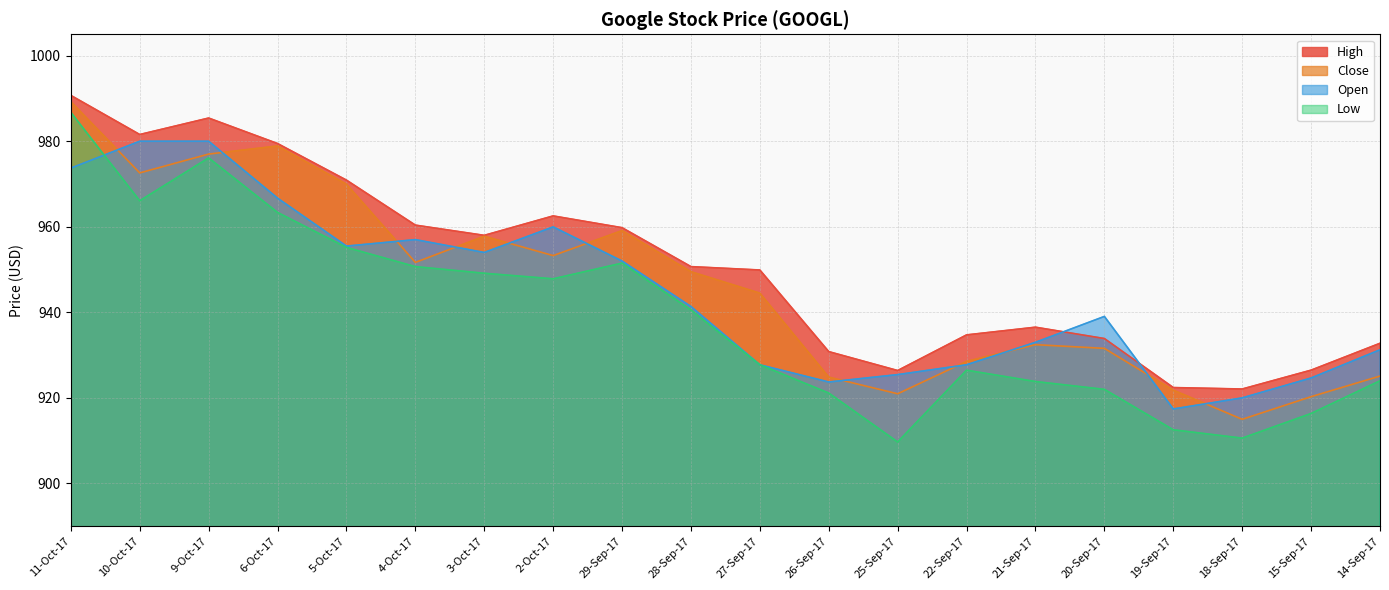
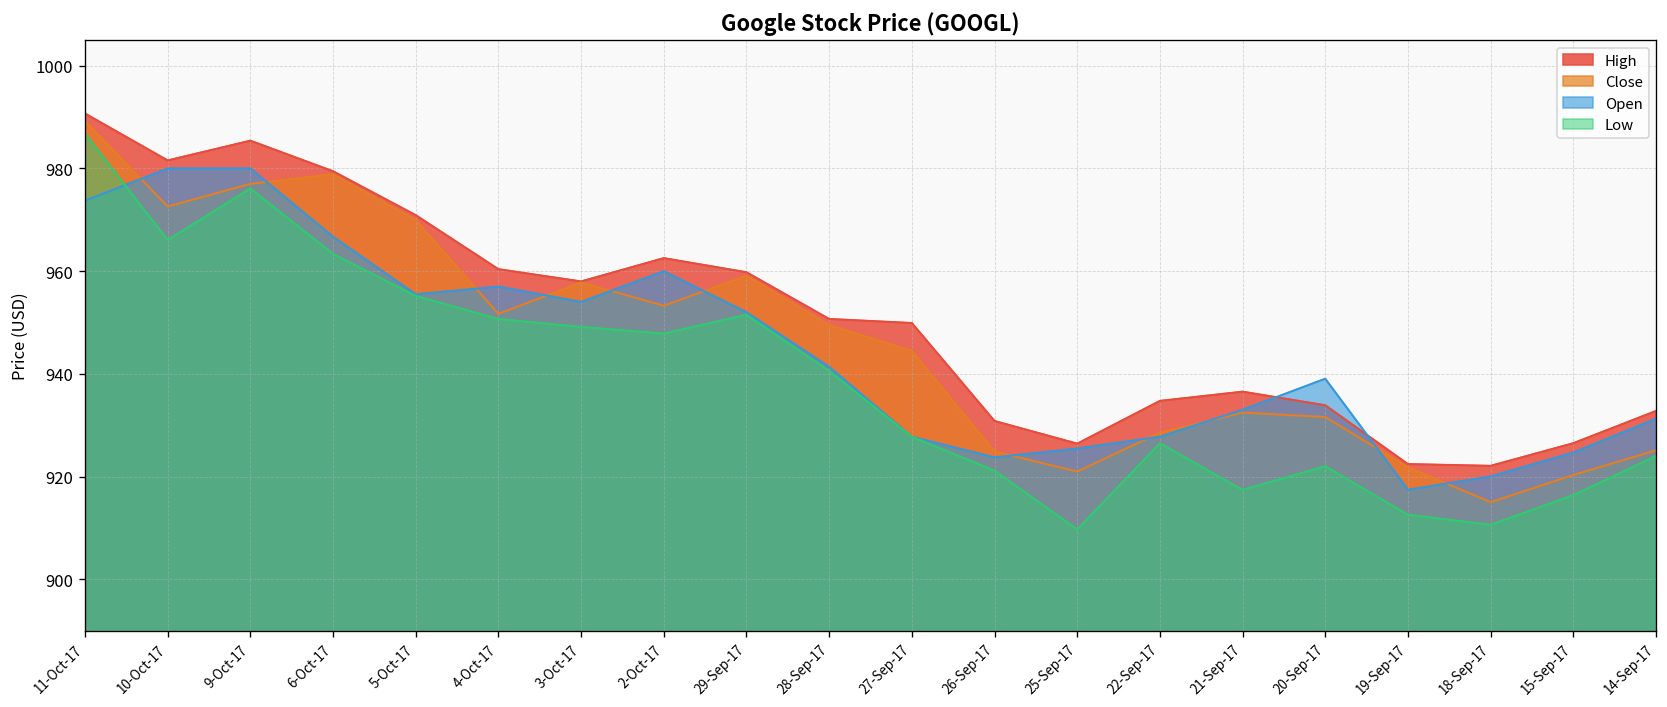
Low, 21-Sep-17: 924 -> 917
